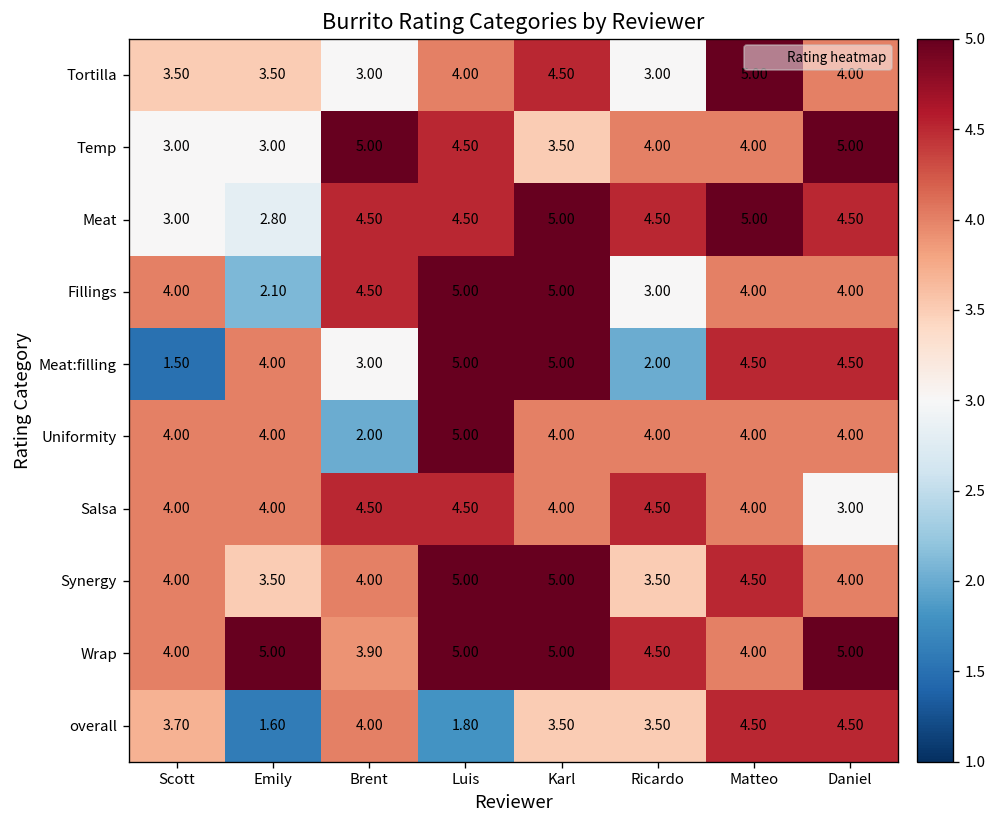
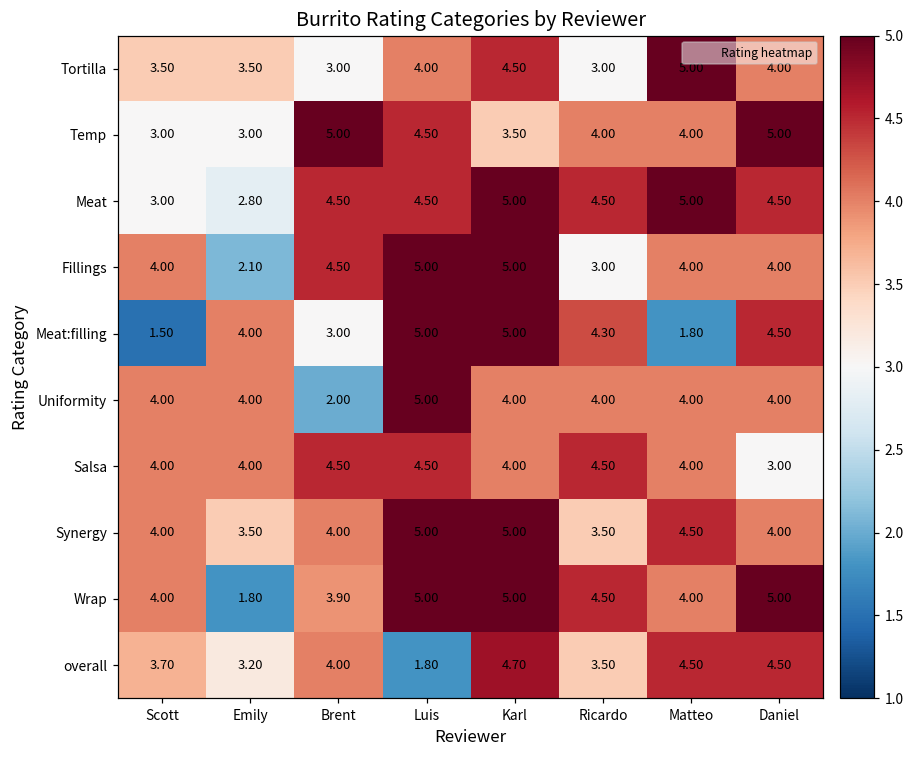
Meat:filling, Ricardo: 2.00 -> 4.30
Meat:filling, Matteo: 4.50 -> 1.80
Wrap, Emily: 5.00 -> 1.80
overall, Emily: 1.60 -> 3.20
overall, Karl: 3.50 -> 4.70
